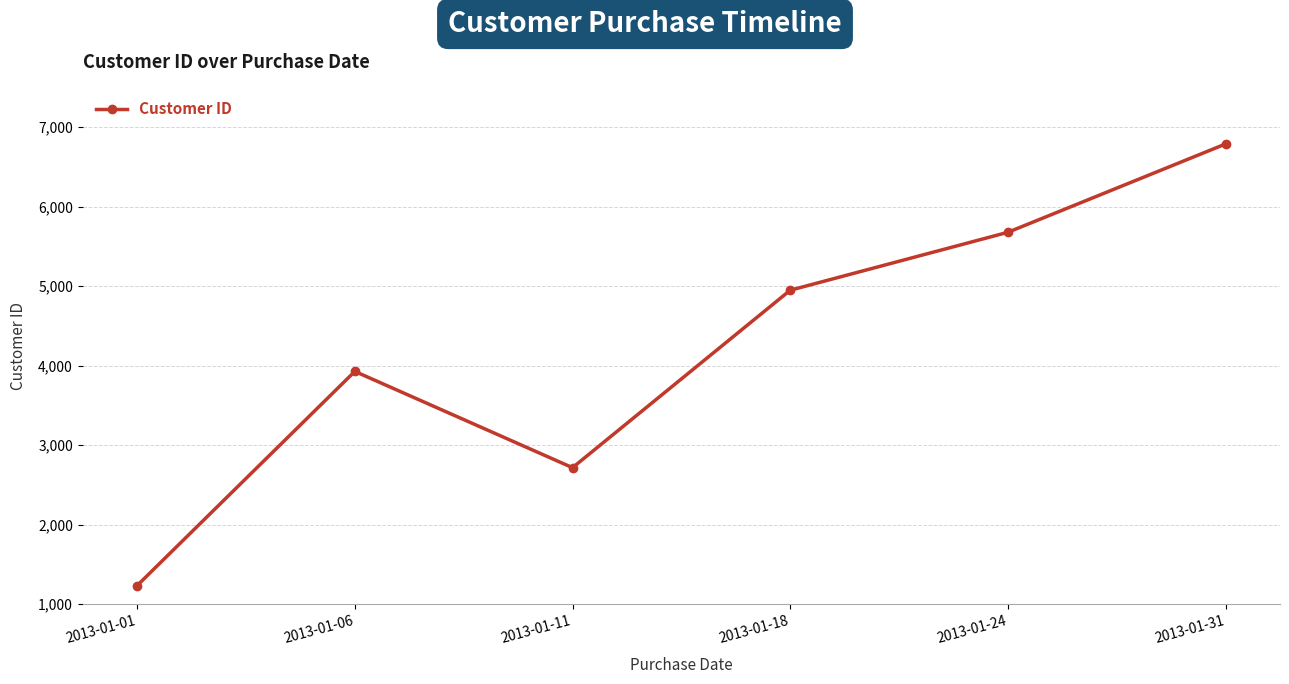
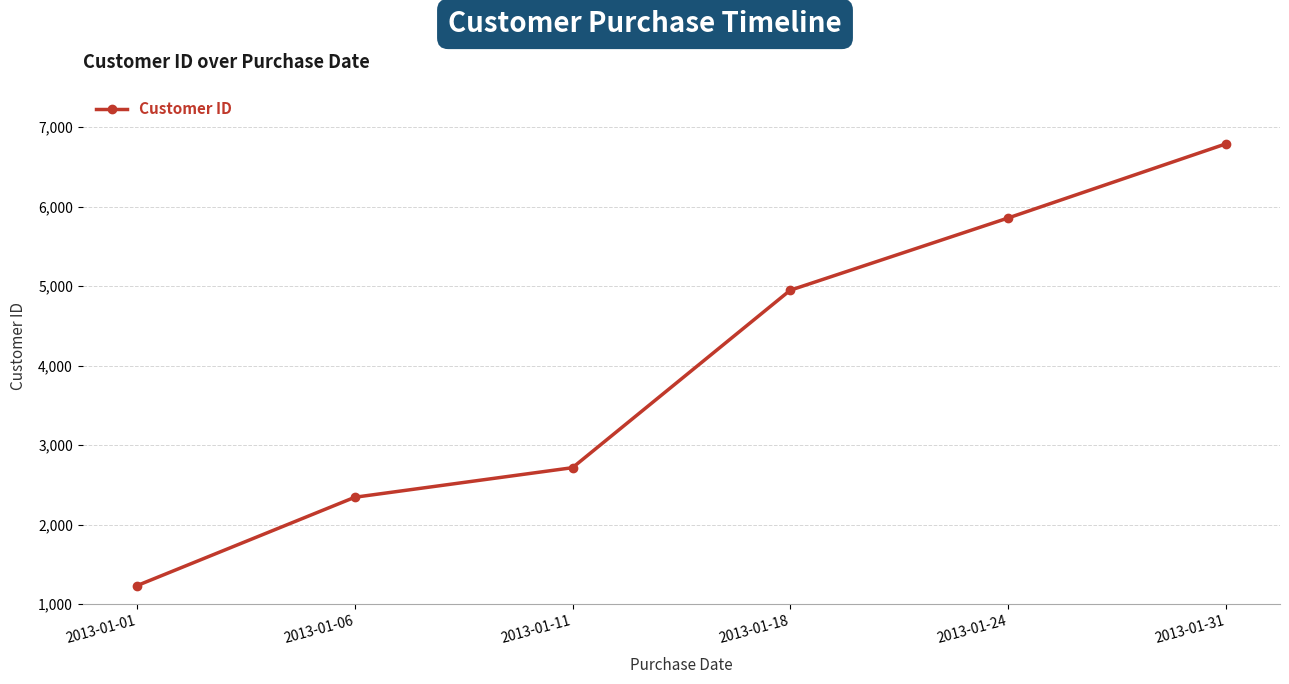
2013-01-06: 3,900 -> 2,300
2013-01-24: 5,700 -> 5,900
